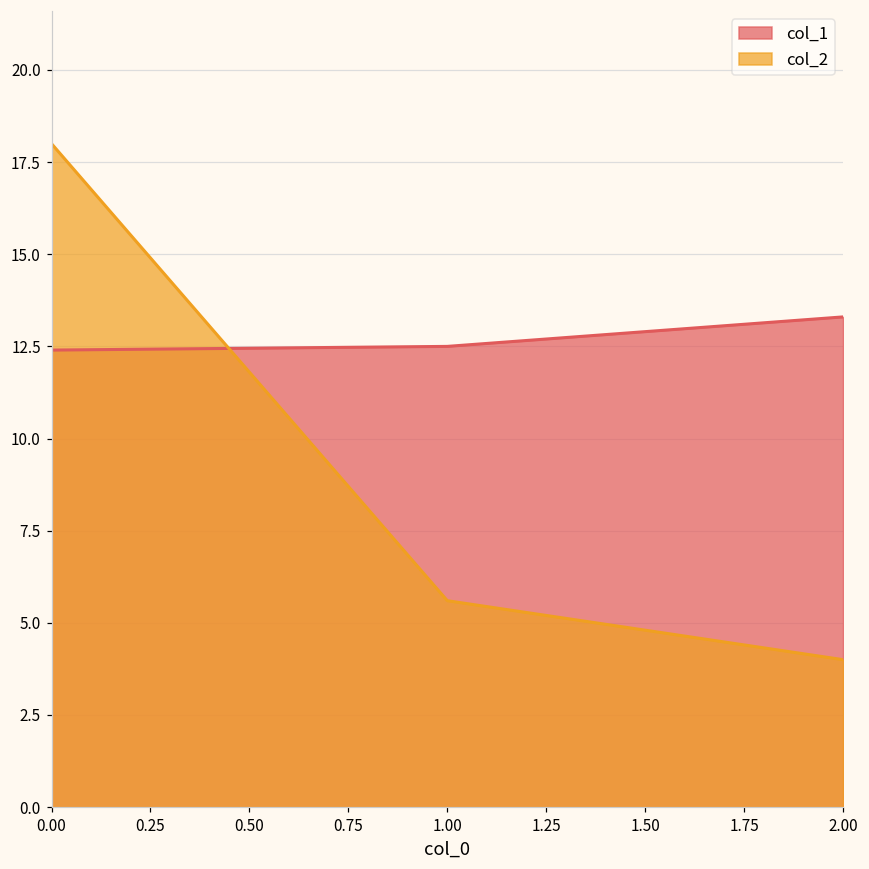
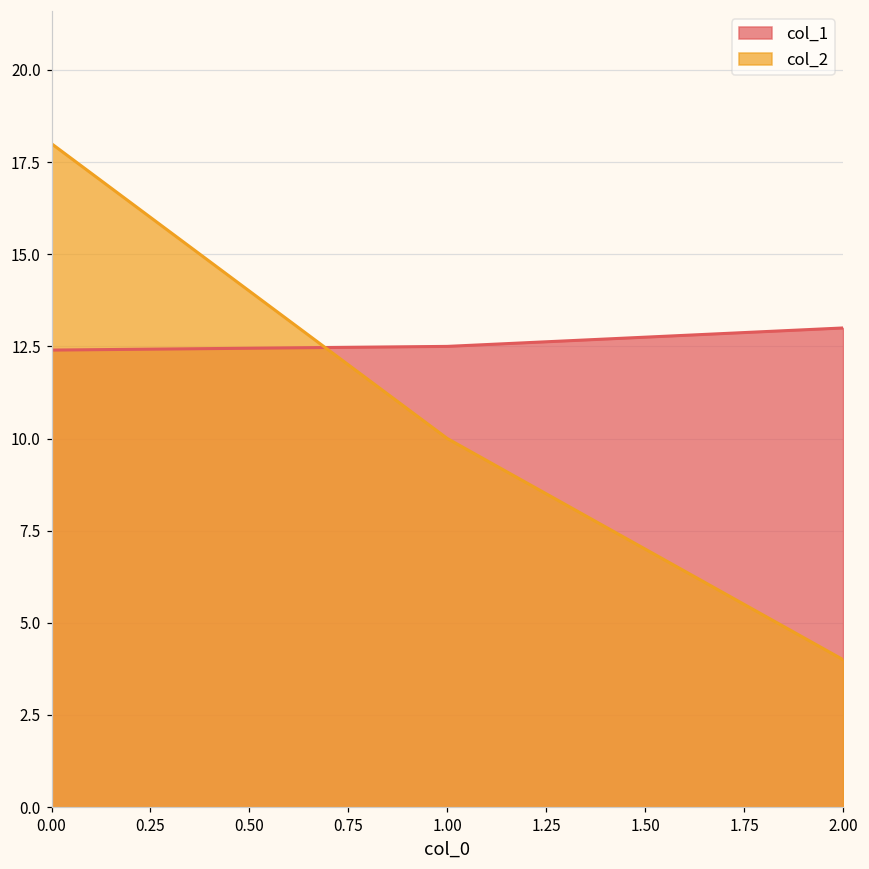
col_2, 1.00: 5.6 -> 10.0
col_1, 2.00: 13.3 -> 13.0
